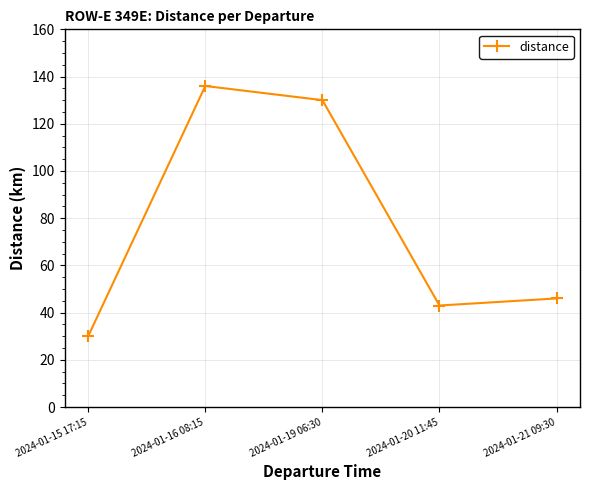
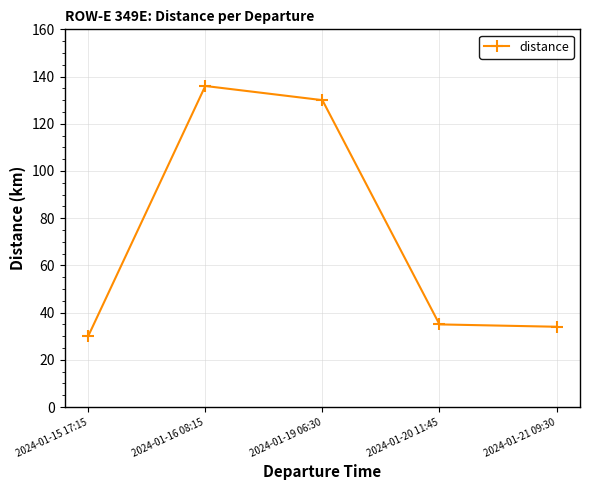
2024-01-20 11:45: 43 -> 35
2024-01-21 09:30: 46 -> 34
